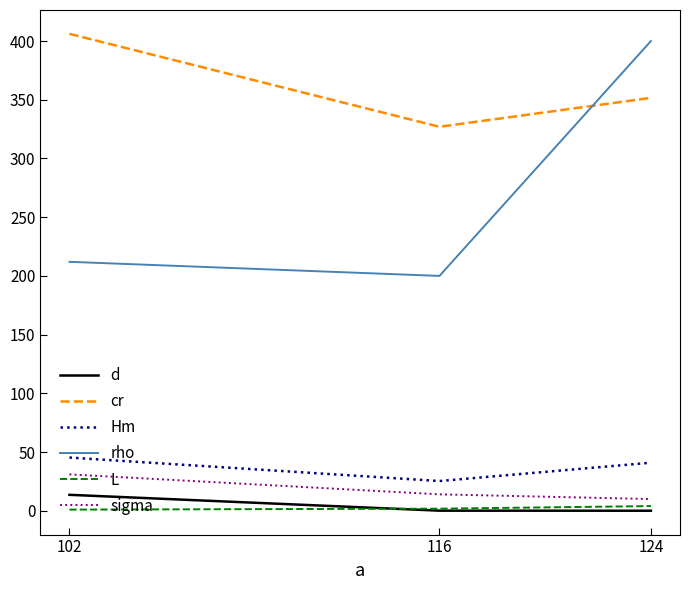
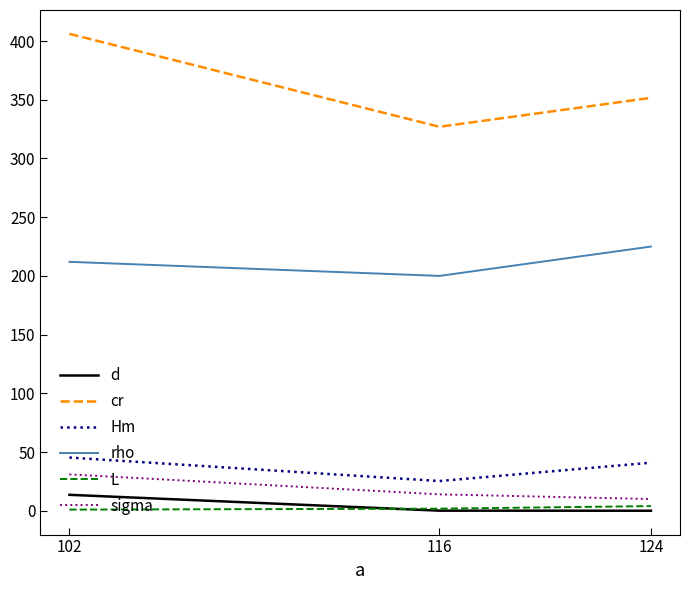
rho, 124: 400 -> 225
